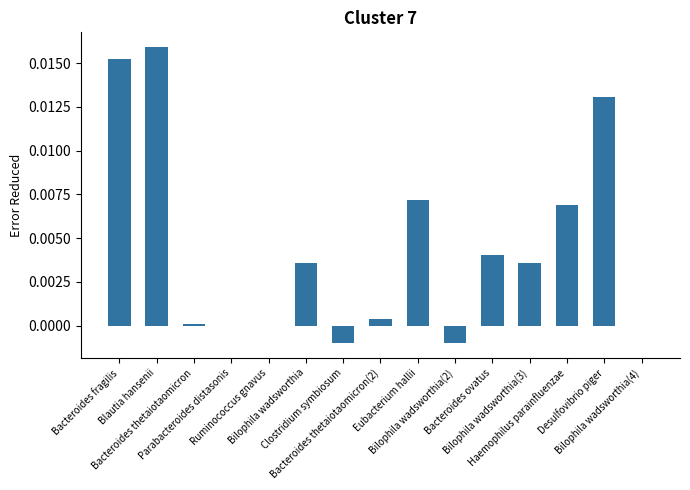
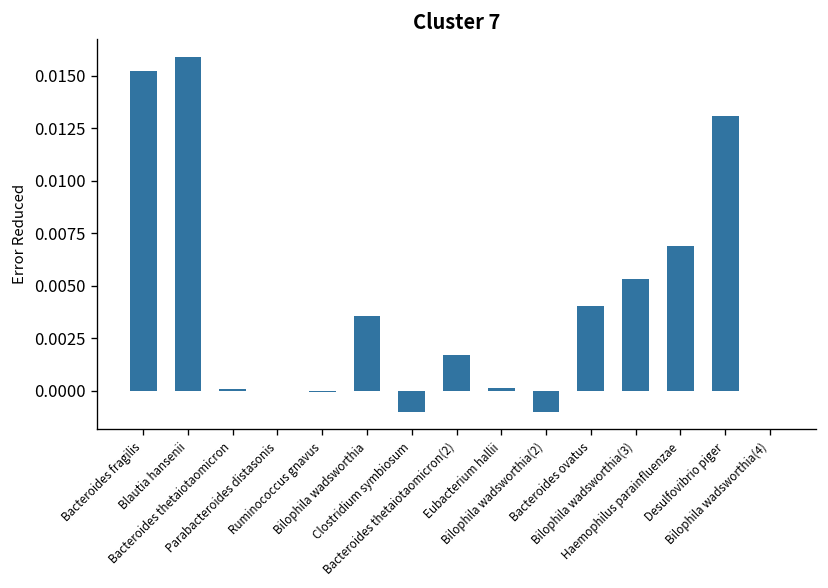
Bacteroides thetaiotaomicron(2): 0.0004 -> 0.0017
Eubacterium hallii: 0.0072 -> 0.0001
Bilophila wadsworthia(3): 0.0036 -> 0.0053
